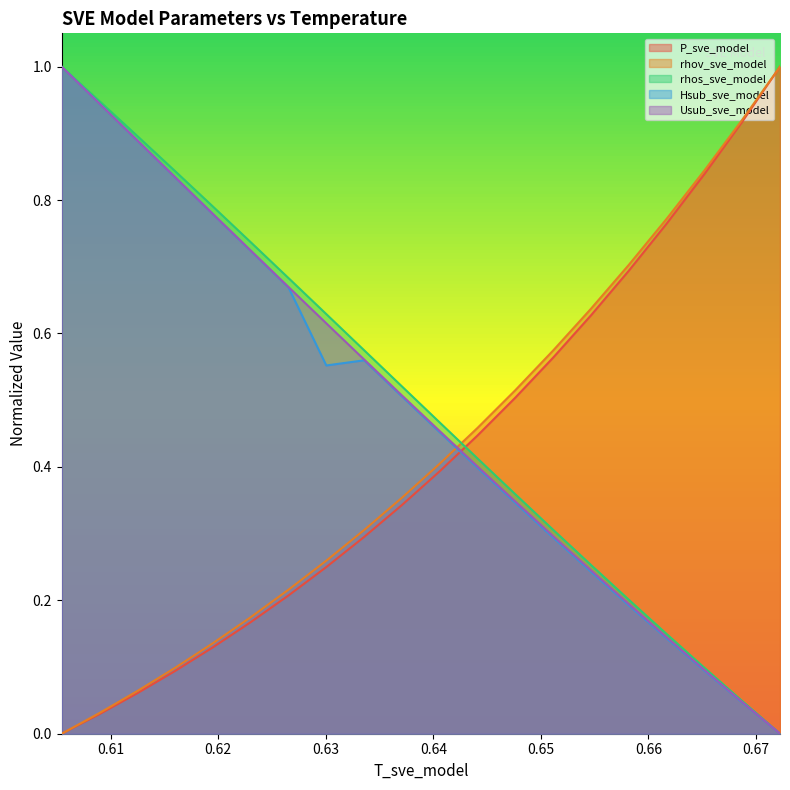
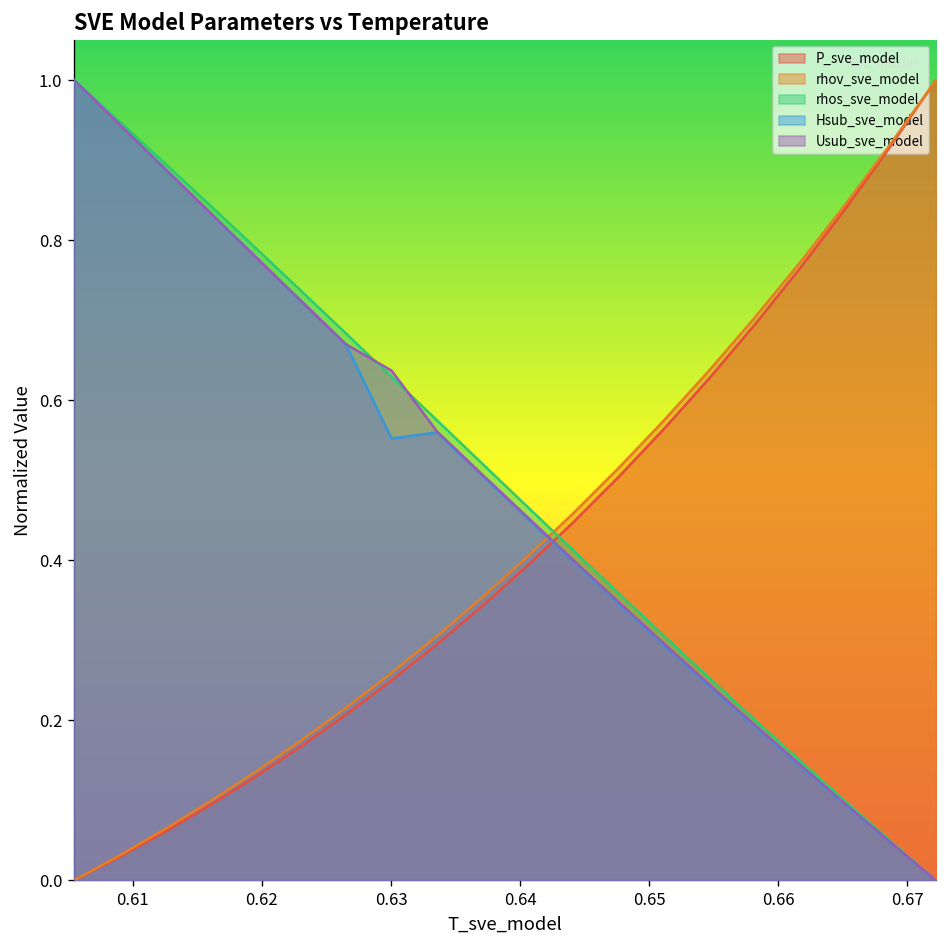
Usub_sve_model, 0.63: 0.62 -> 0.64
